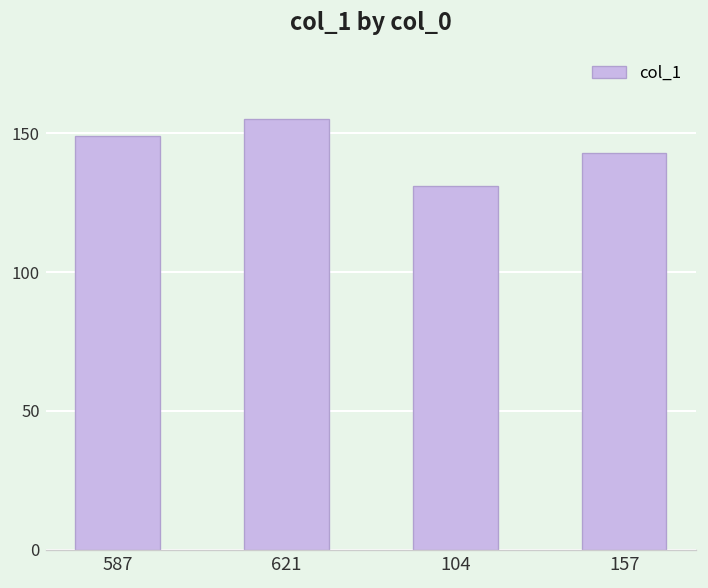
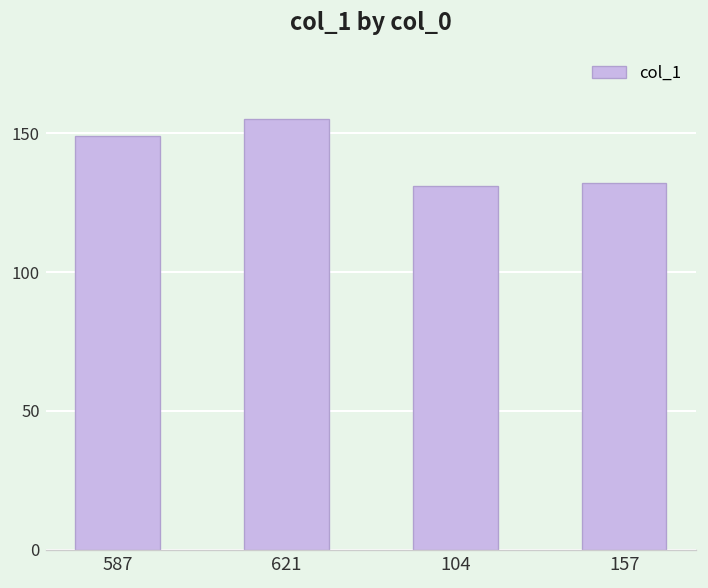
157: 143 -> 132
